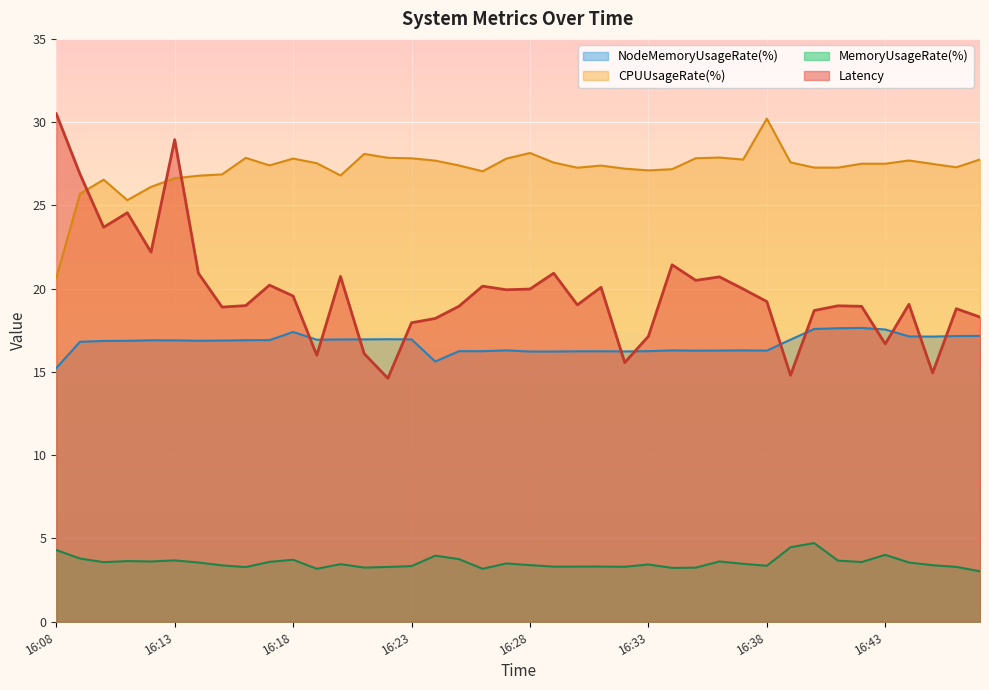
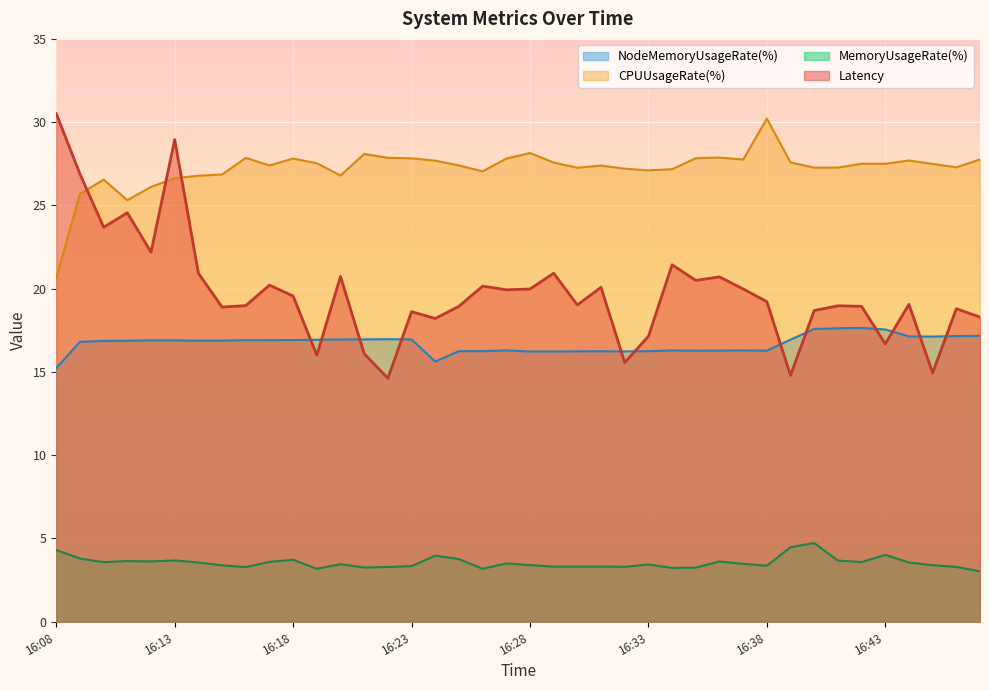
NodeMemoryUsageRate(%), 16:18: 17.4 -> 16.9
Latency, 16:23: 18.0 -> 18.6
